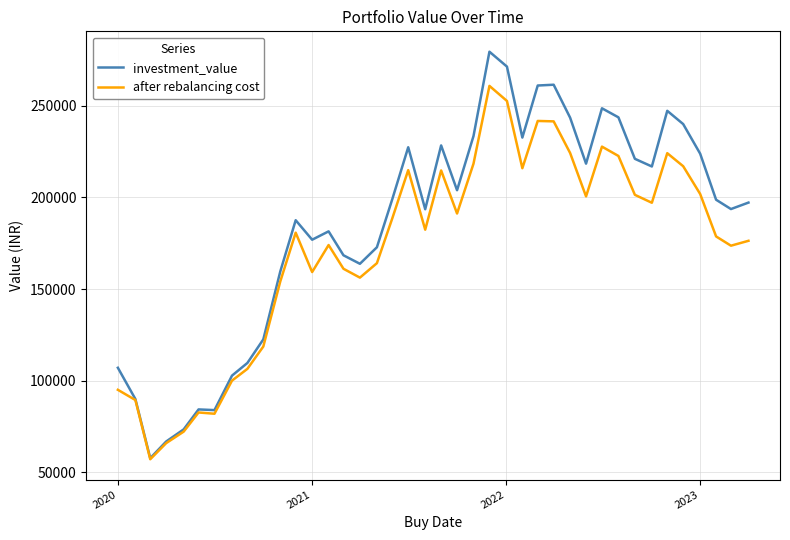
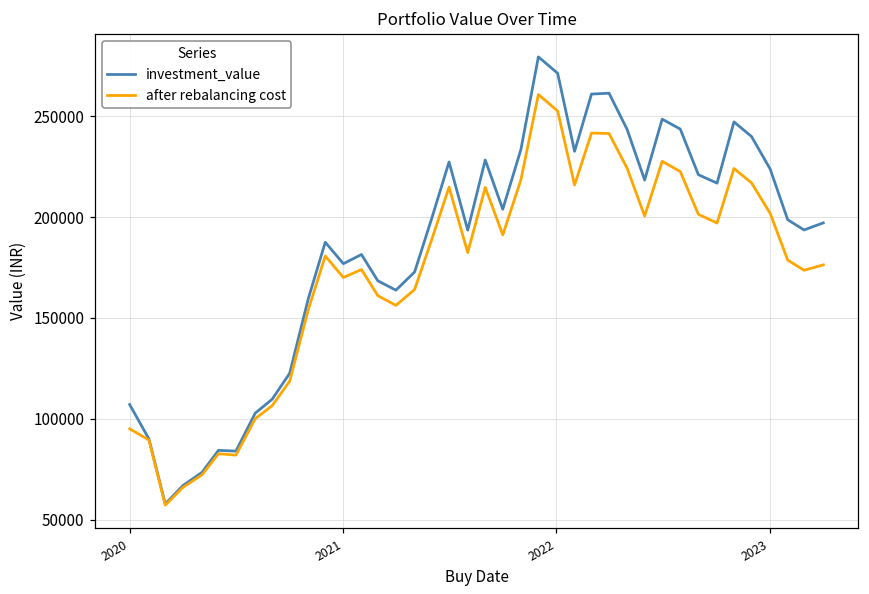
after rebalancing cost, 2021: 159000 -> 170000
